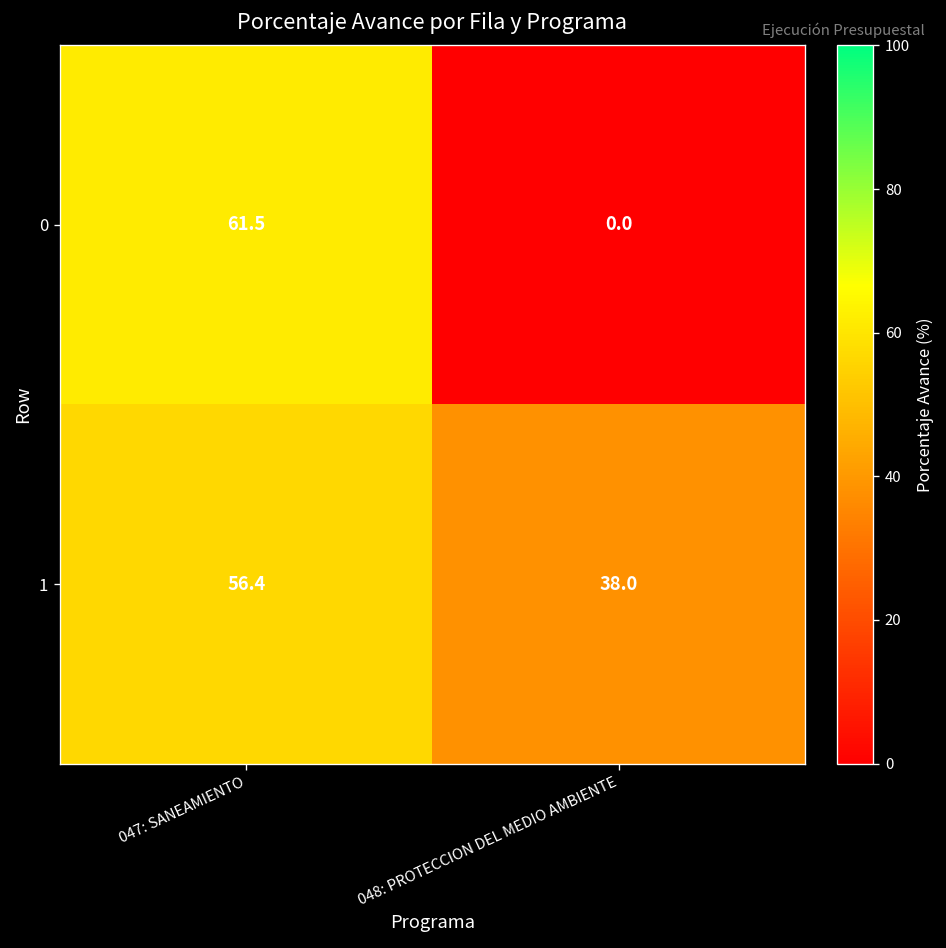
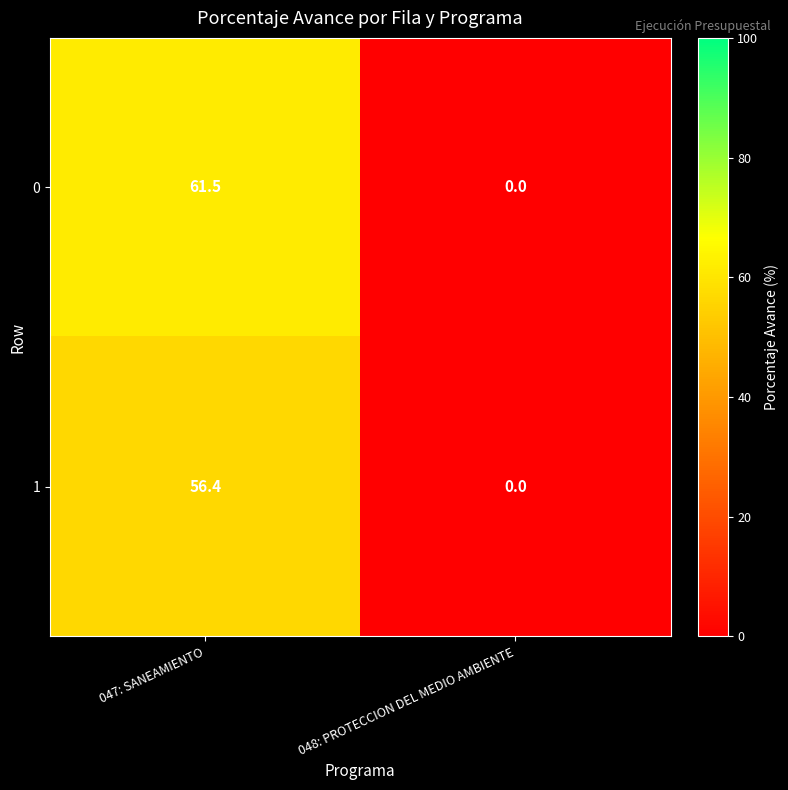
1, 048: PROTECCION DEL MEDIO AMBIENTE: 38.0 -> 0.0
